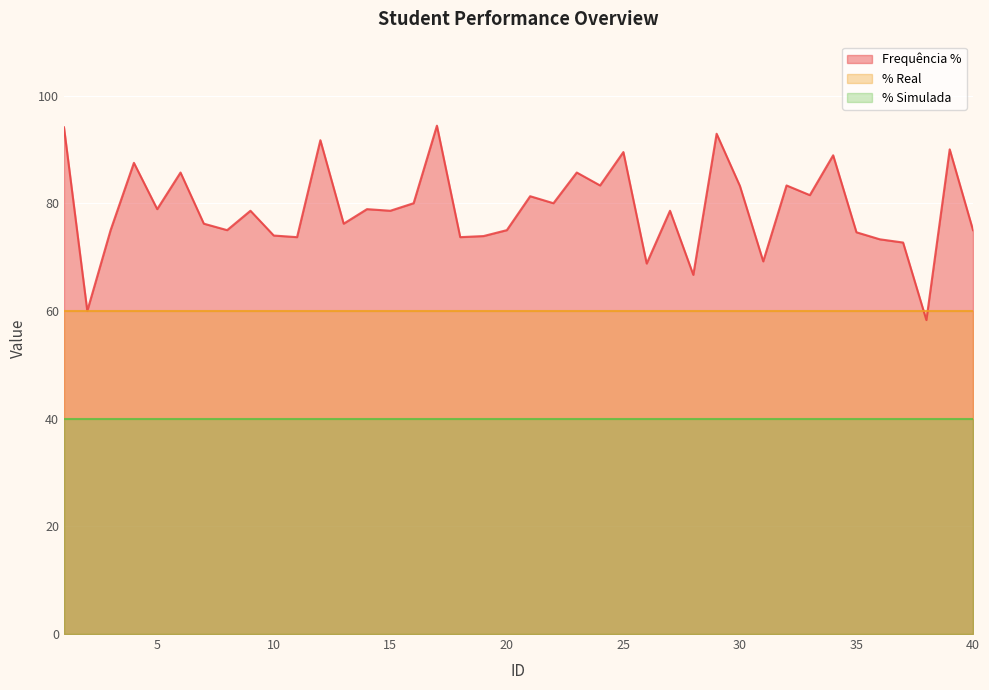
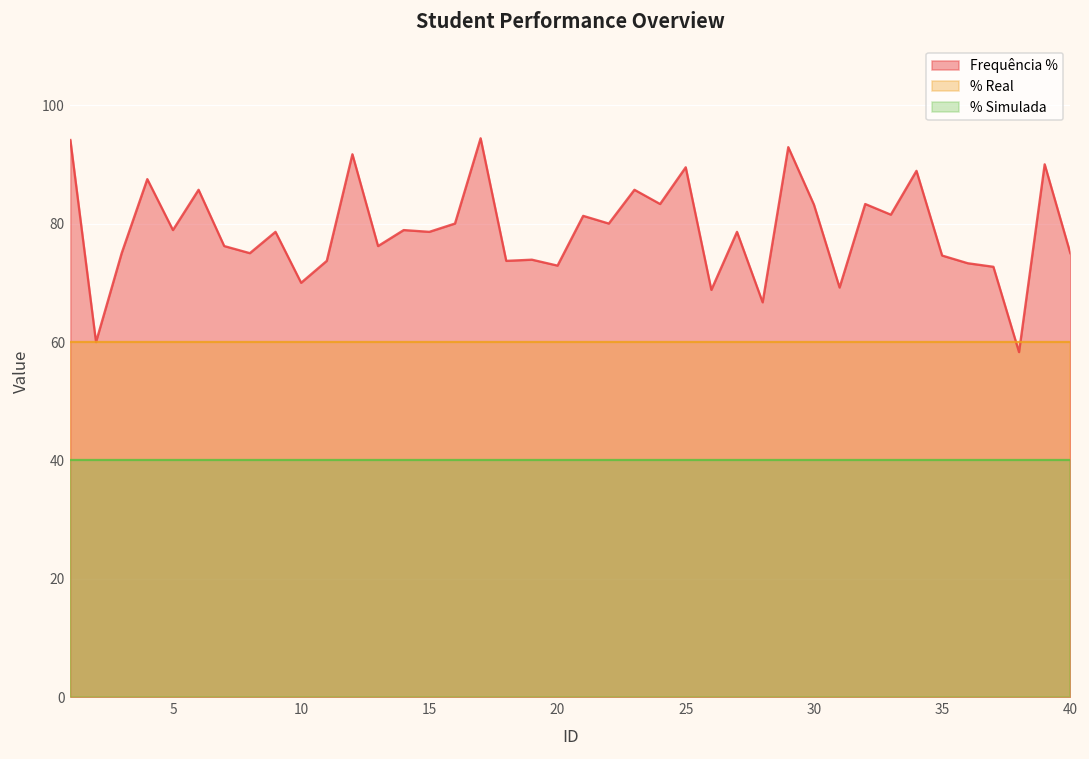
Frequência %, 10: 74 -> 70
Frequência %, 20: 75 -> 73
